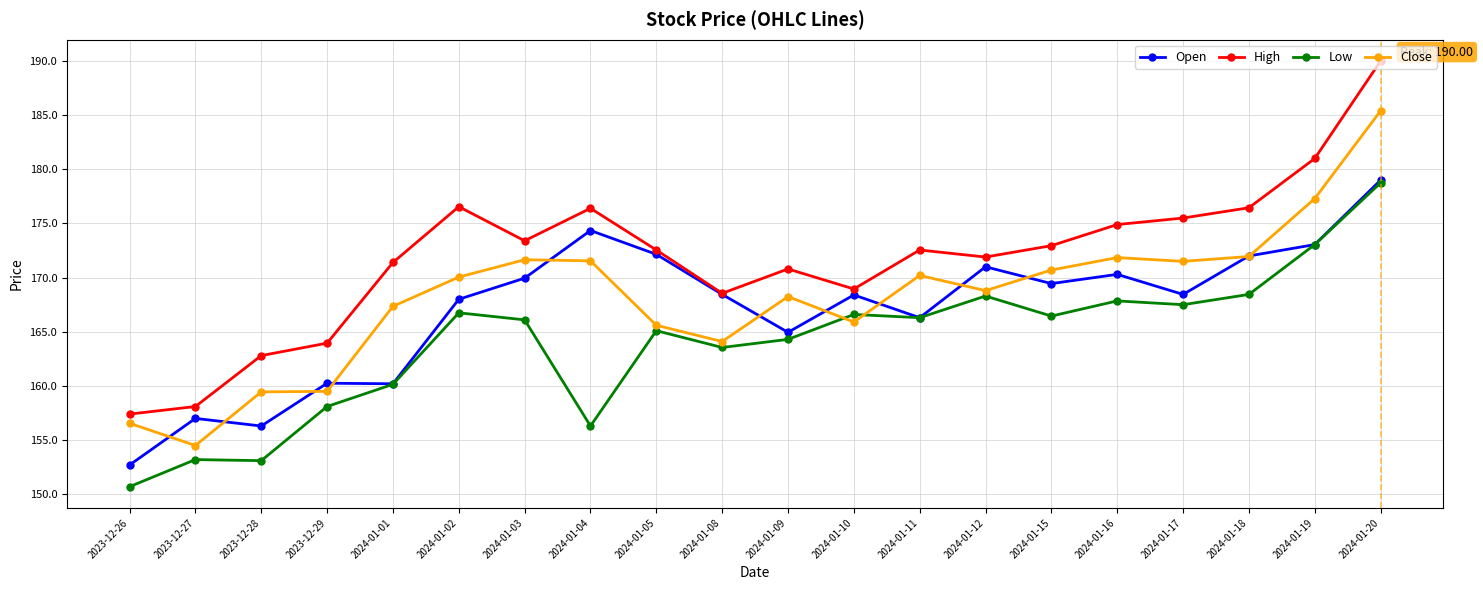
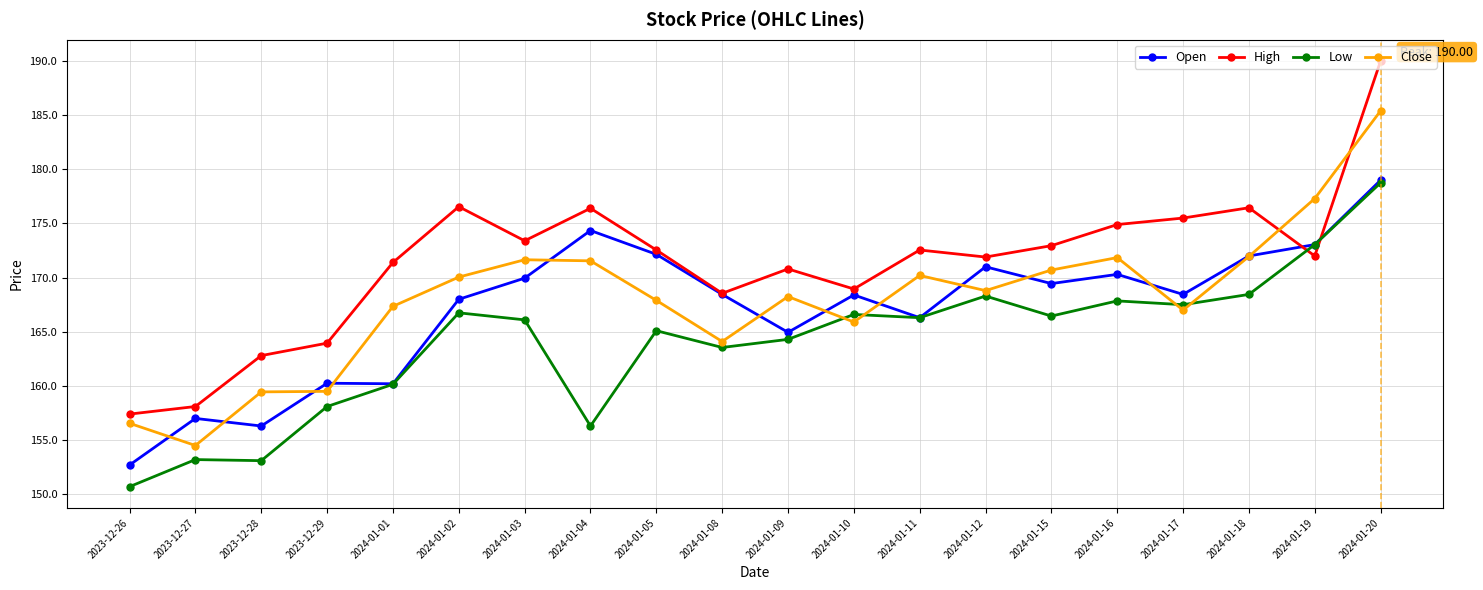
Close, 2024-01-05: 165.6 -> 167.9
Close, 2024-01-17: 171.5 -> 167.0
High, 2024-01-19: 181 -> 172
